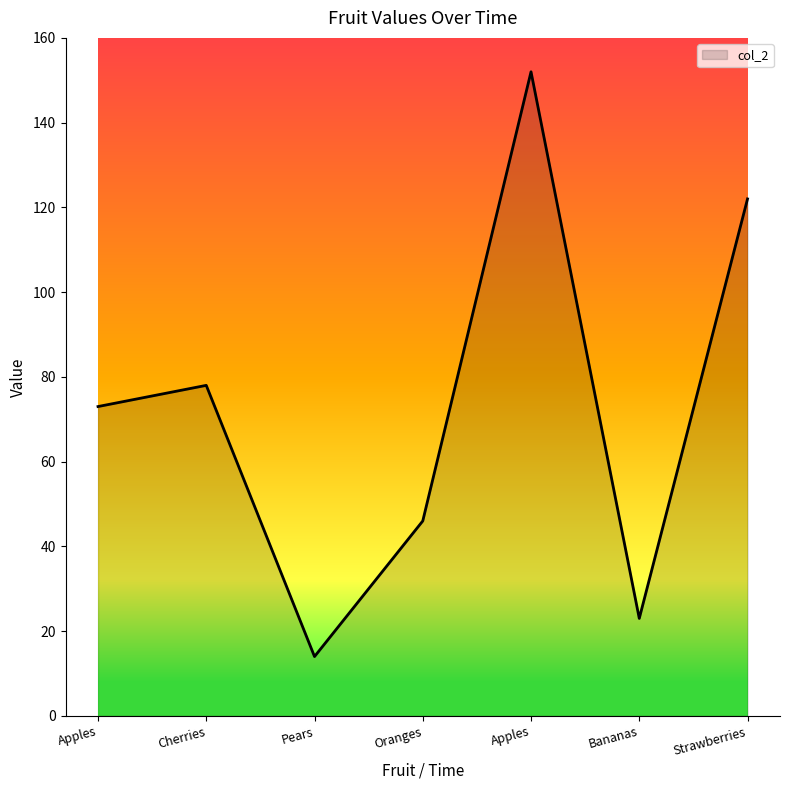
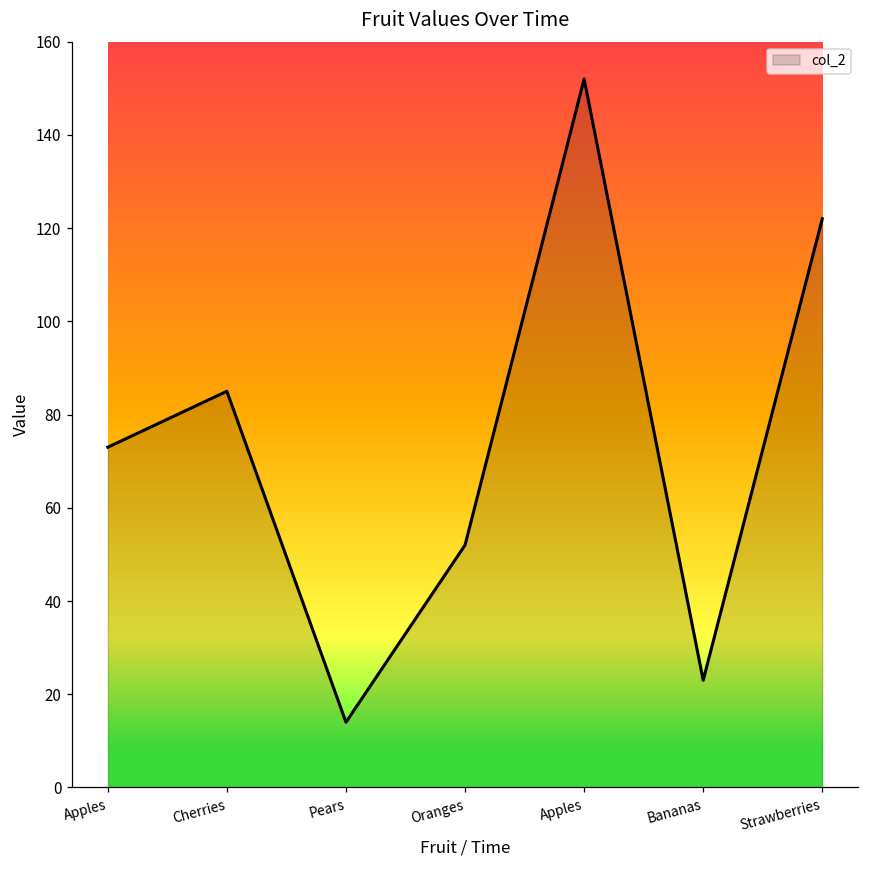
Cherries: 78 -> 85
Oranges: 46 -> 52
